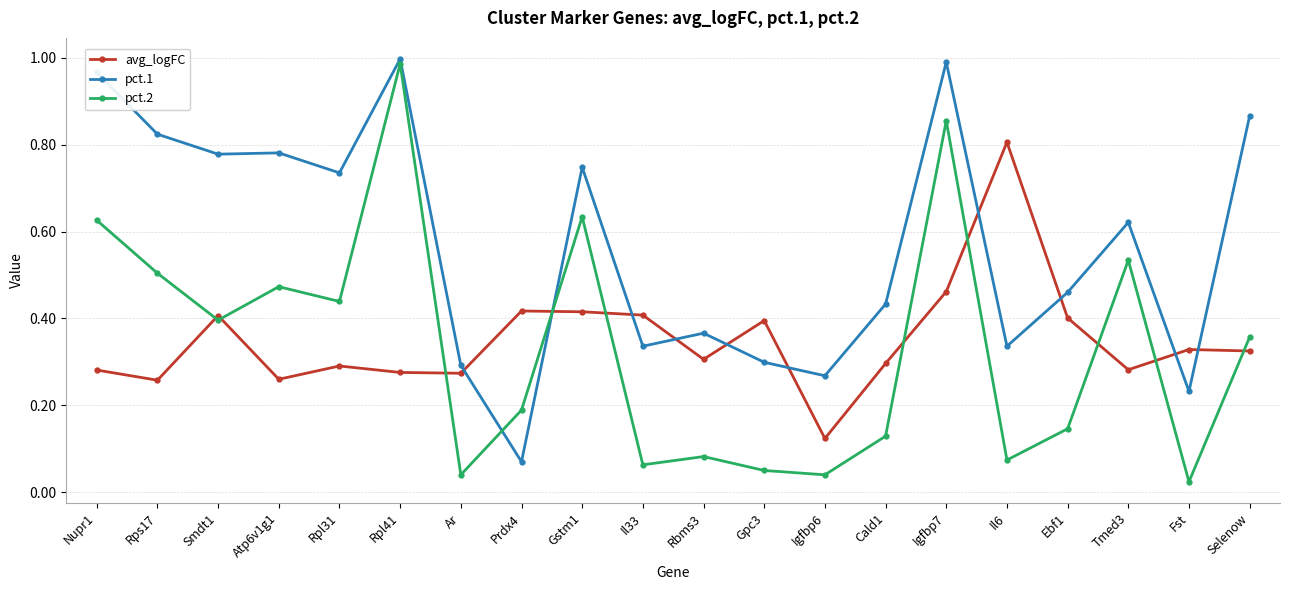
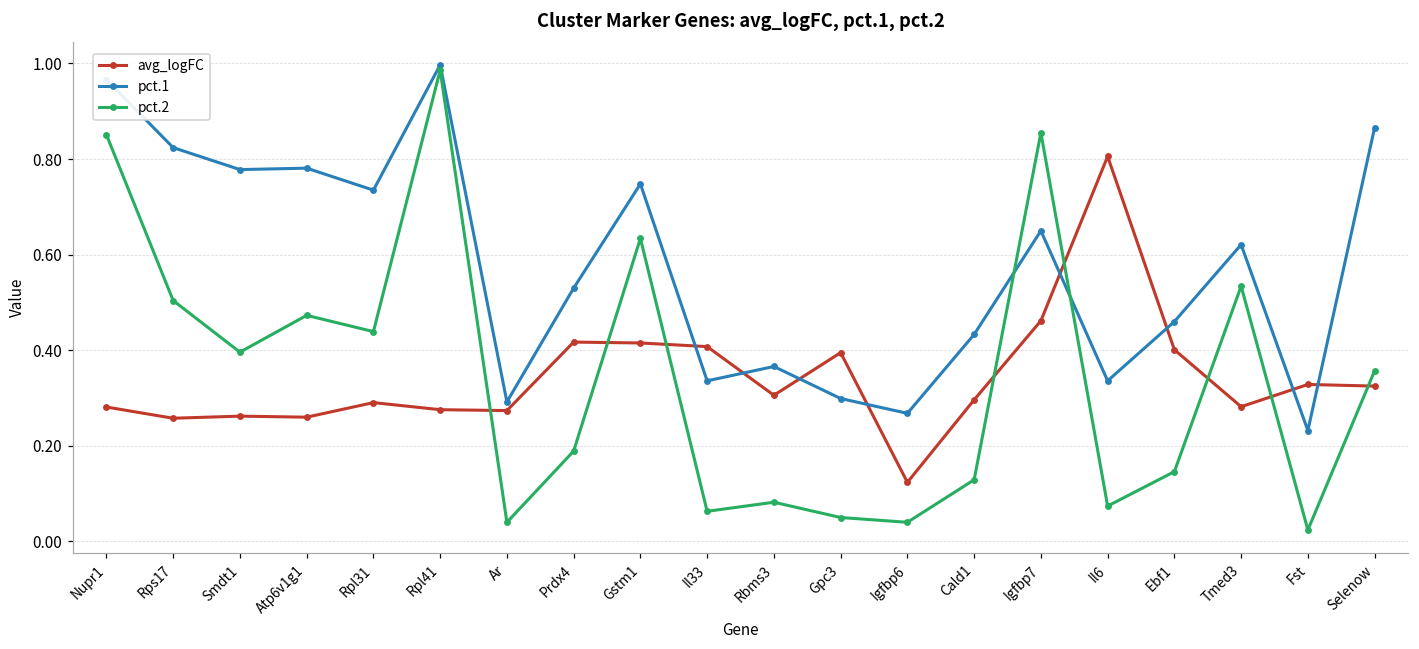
pct.2, Nupr1: 0.63 -> 0.85
avg_logFC, Smdt1: 0.41 -> 0.26
pct.1, Prdx4: 0.07 -> 0.53
pct.1, Igfbp7: 0.99 -> 0.65
